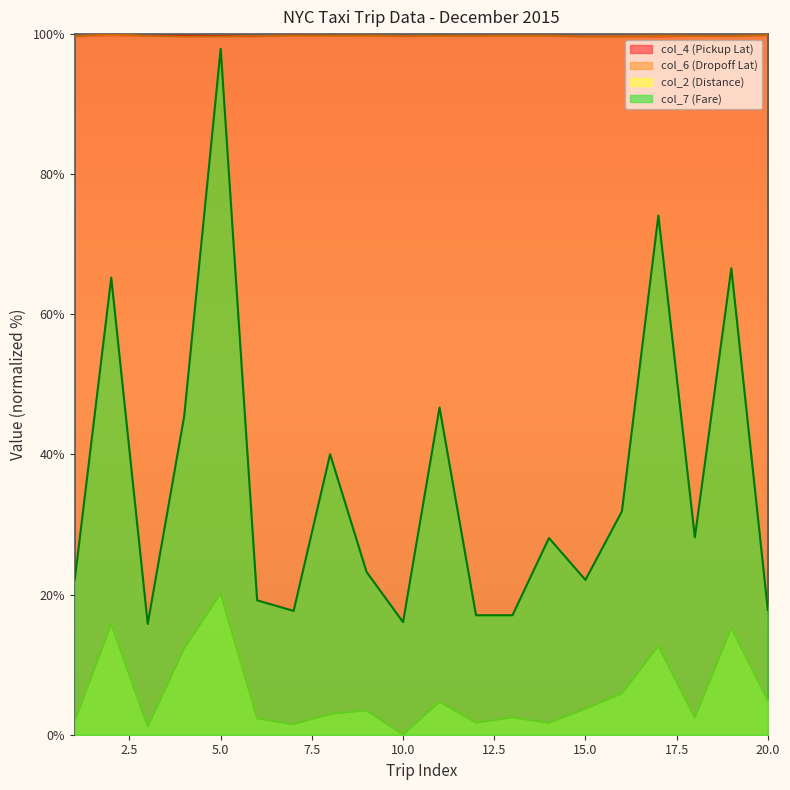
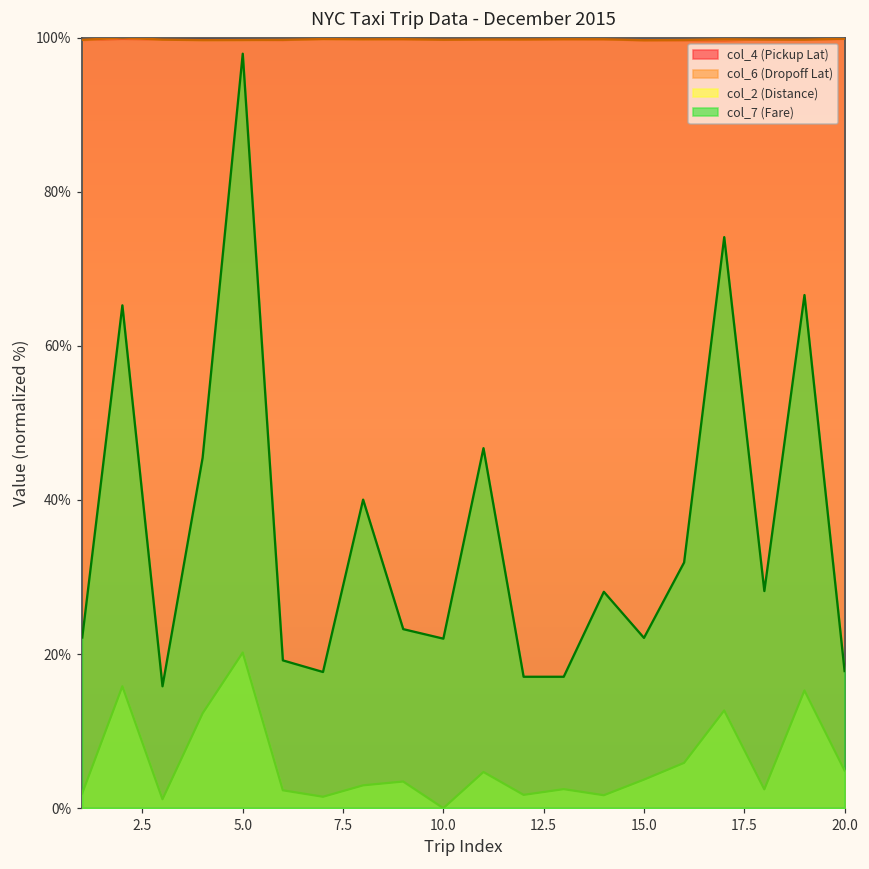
col_7 (Fare), 10.0: 16% -> 22%
